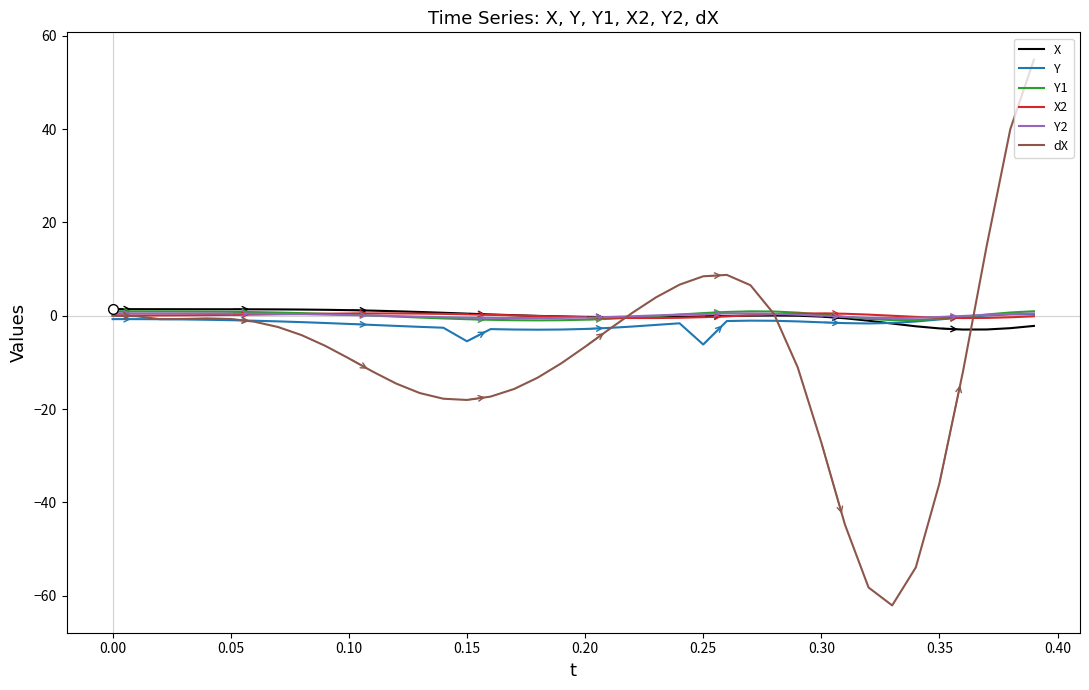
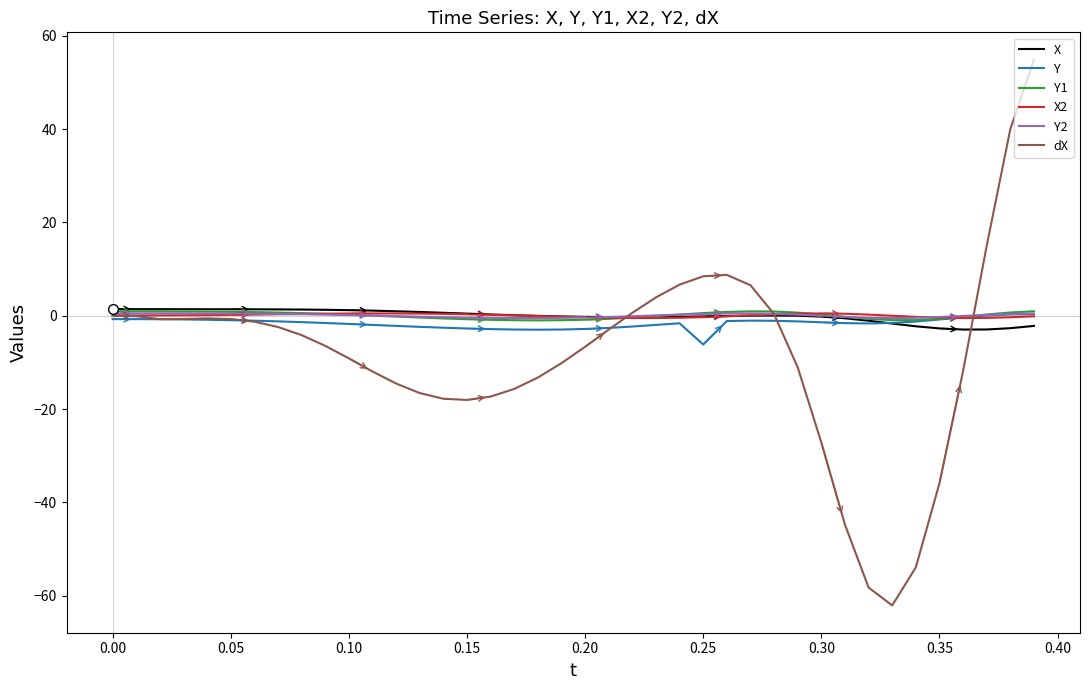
Y, 0.15: -5 -> -3
